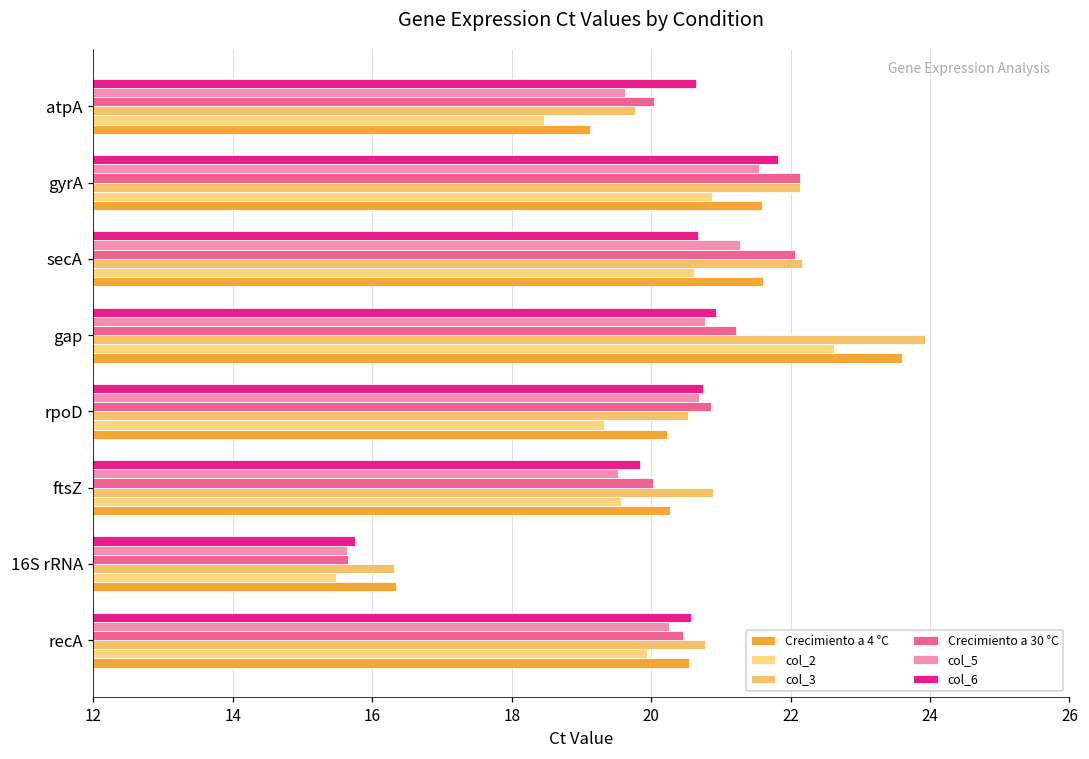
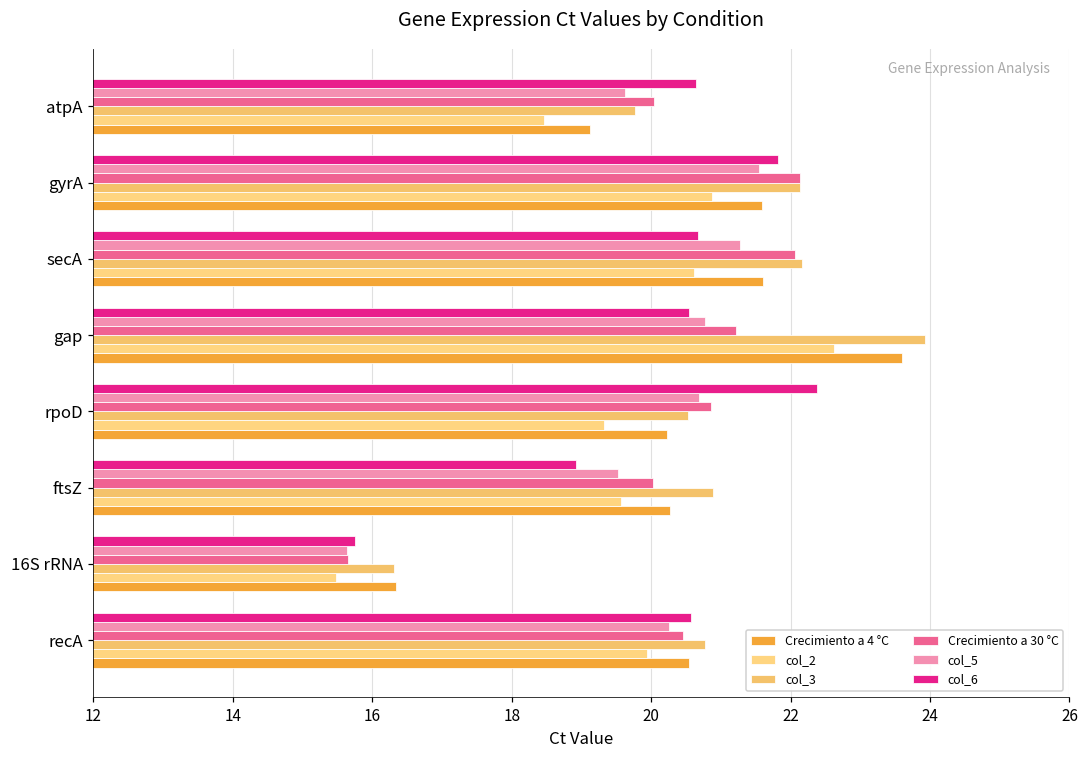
col_6, gap: 20.9 -> 20.5
col_6, rpoD: 20.7 -> 22.4
col_6, ftsZ: 19.8 -> 18.9
